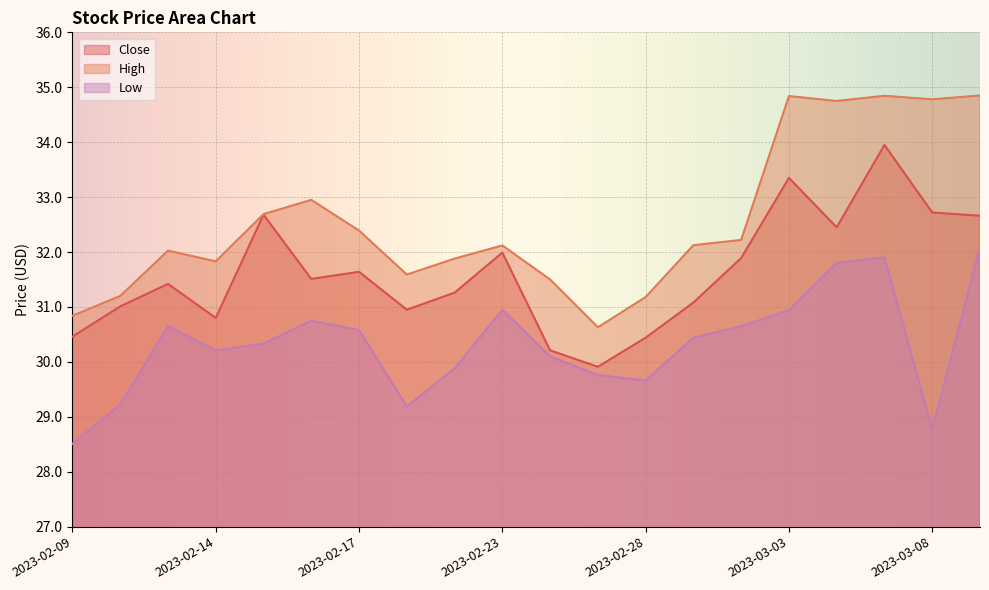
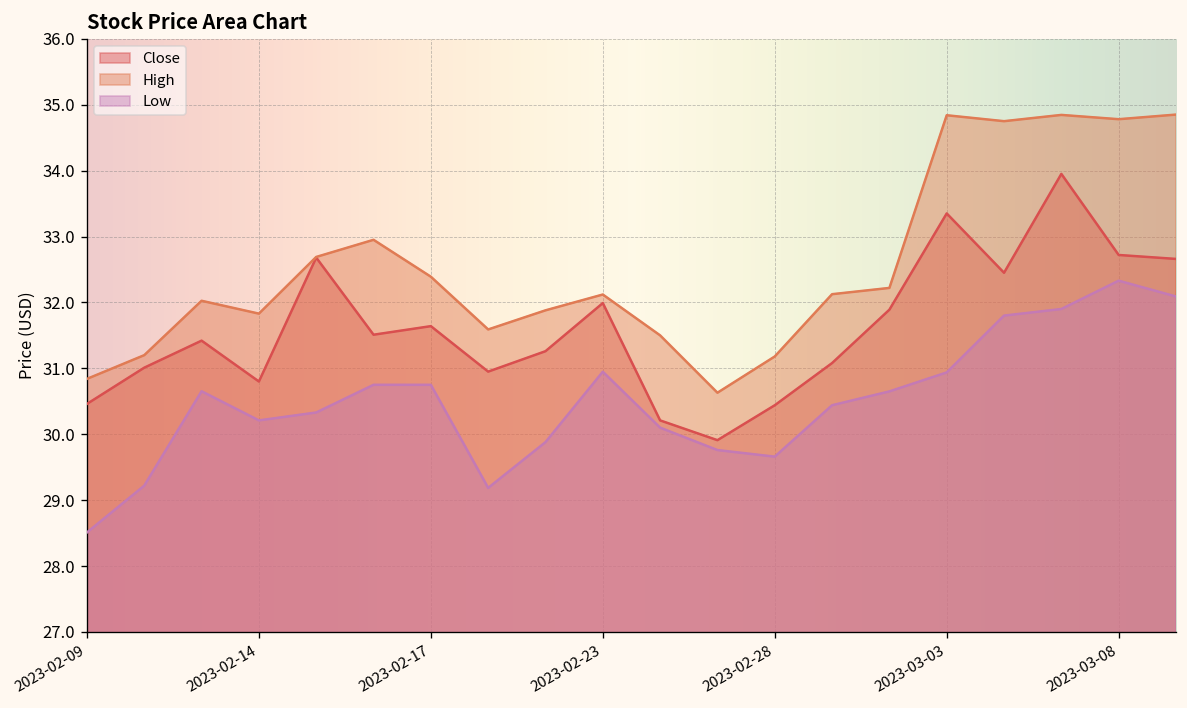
Low, 2023-02-17: 30.6 -> 30.8
Low, 2023-03-08: 28.8 -> 32.3
